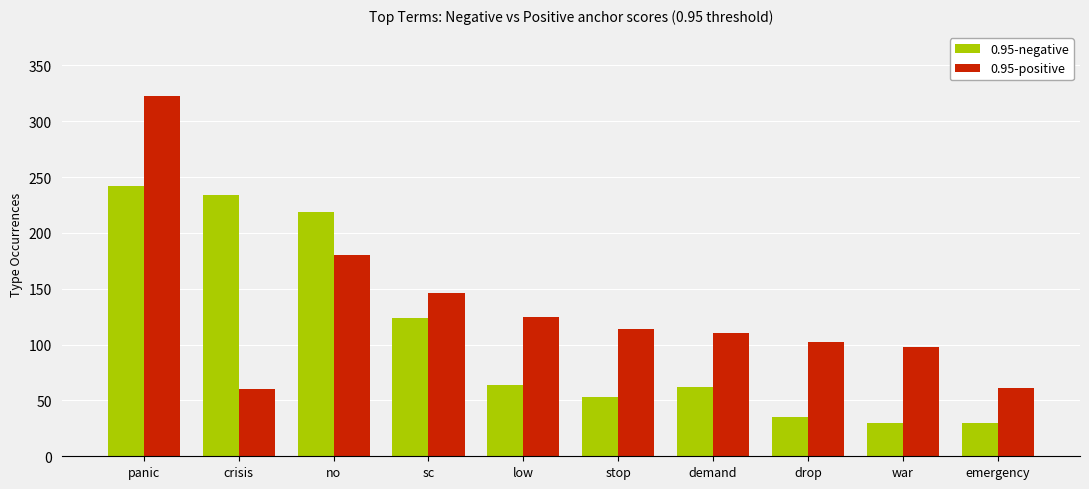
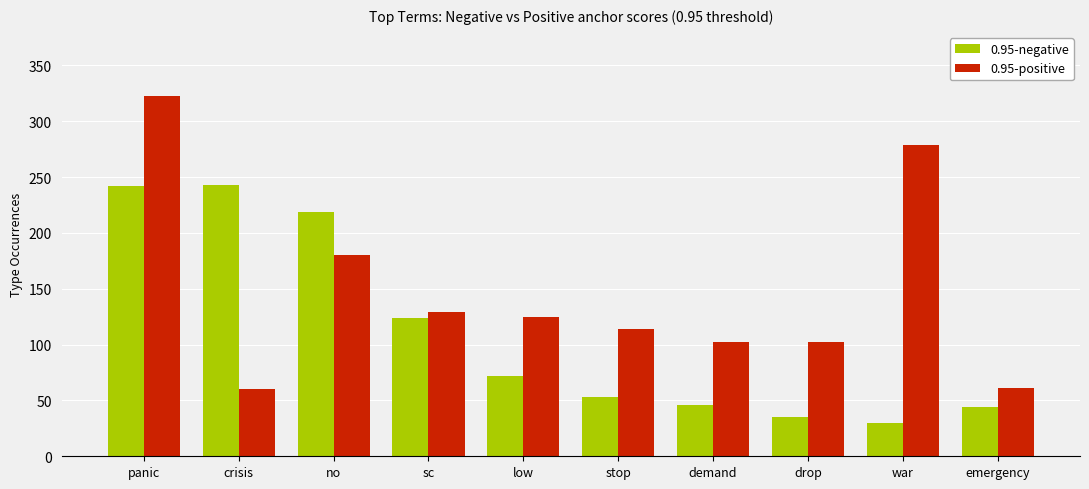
0.95-negative, crisis: 234 -> 243
0.95-positive, sc: 146 -> 129
0.95-negative, low: 64 -> 72
0.95-negative, demand: 62 -> 46
0.95-positive, demand: 110 -> 102
0.95-positive, war: 98 -> 279
0.95-negative, emergency: 30 -> 44
